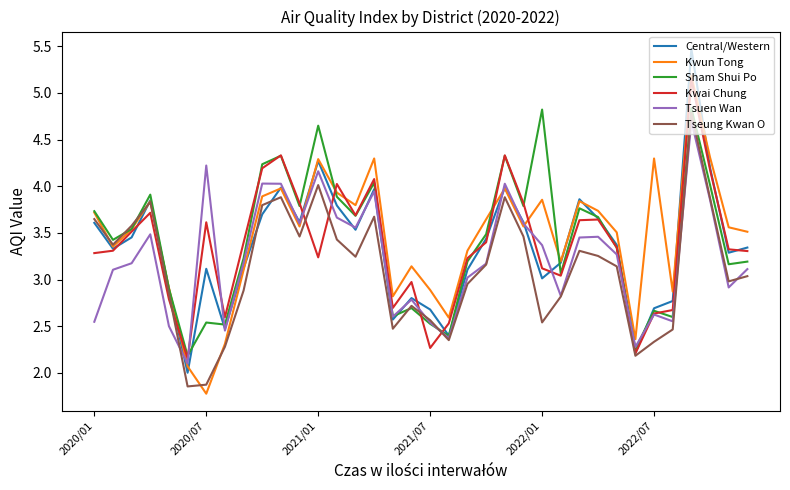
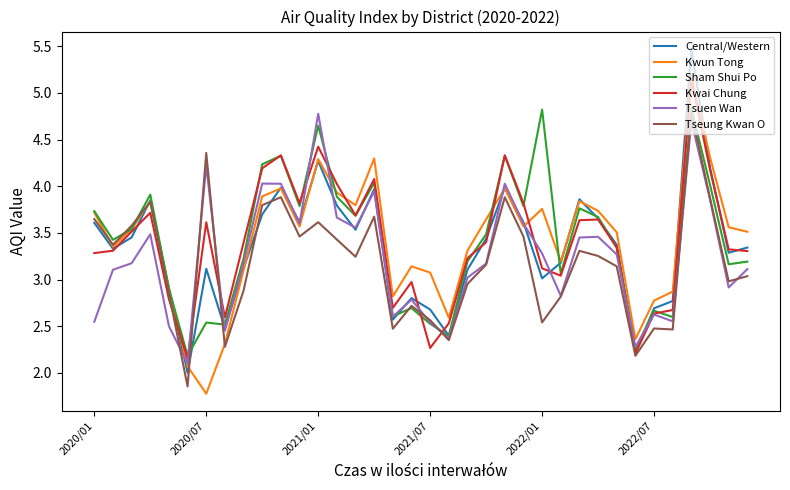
Tseung Kwan O, 2020/07: 1.9 -> 4.4
Kwai Chung, 2021/01: 3.2 -> 4.4
Tsuen Wan, 2021/01: 4.2 -> 4.8
Tseung Kwan O, 2021/01: 4.0 -> 3.6
Kwun Tong, 2021/07: 2.9 -> 3.1
Kwun Tong, 2022/01: 3.9 -> 3.8
Tsuen Wan, 2022/01: 3.4 -> 3.3
Kwun Tong, 2022/07: 4.3 -> 2.8
Tseung Kwan O, 2022/07: 2.3 -> 2.5
